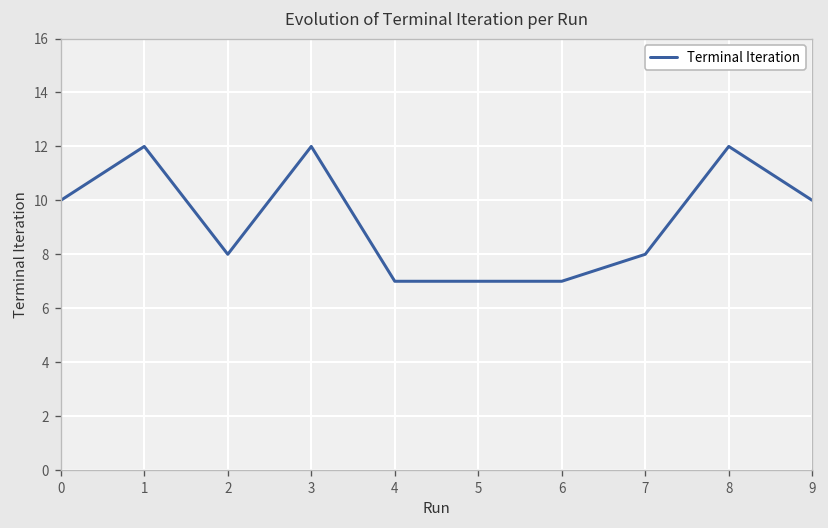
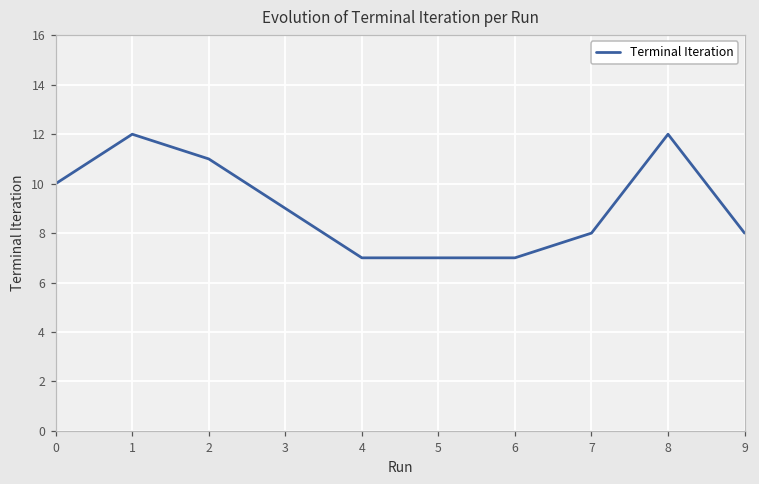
2: 8 -> 11
3: 12 -> 9
9: 10 -> 8
